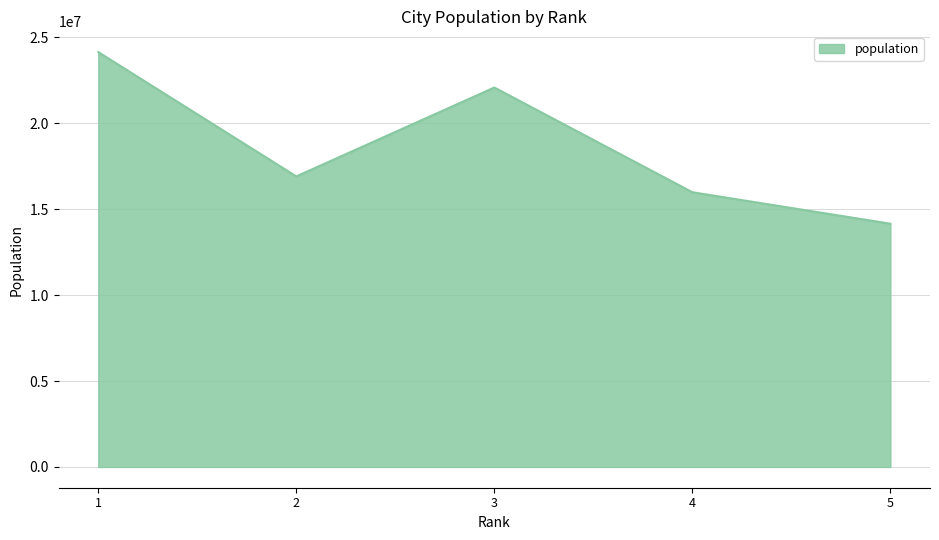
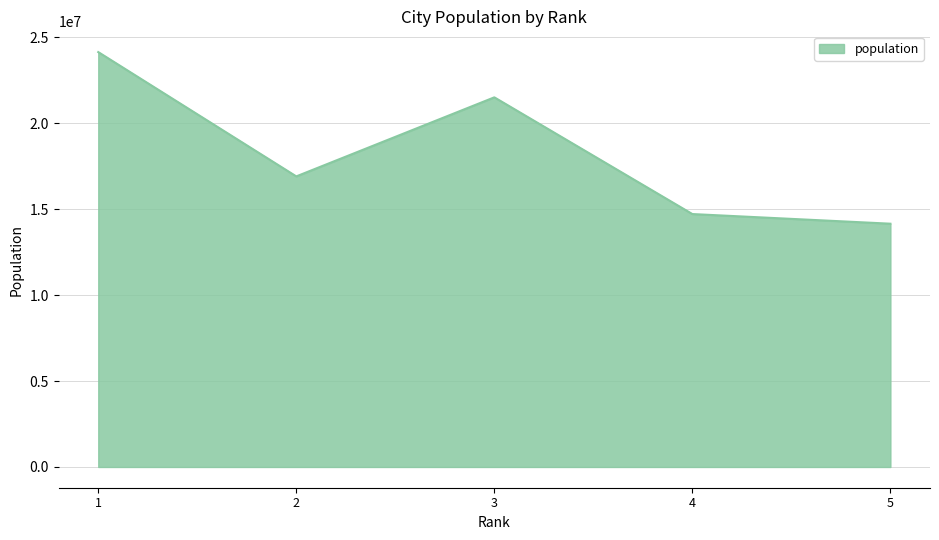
3: 22100000 -> 21500000
4: 16000000 -> 14700000
